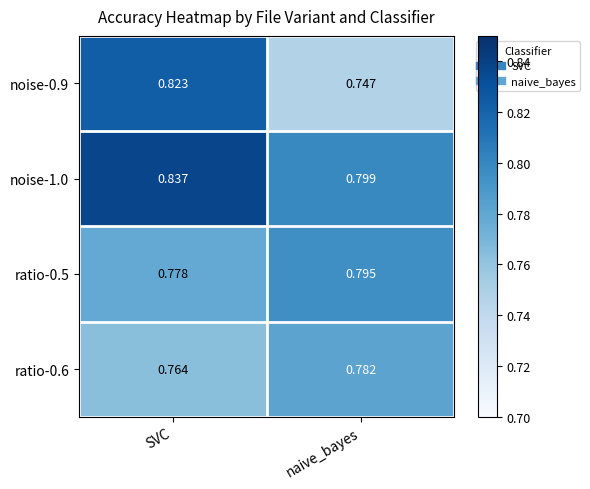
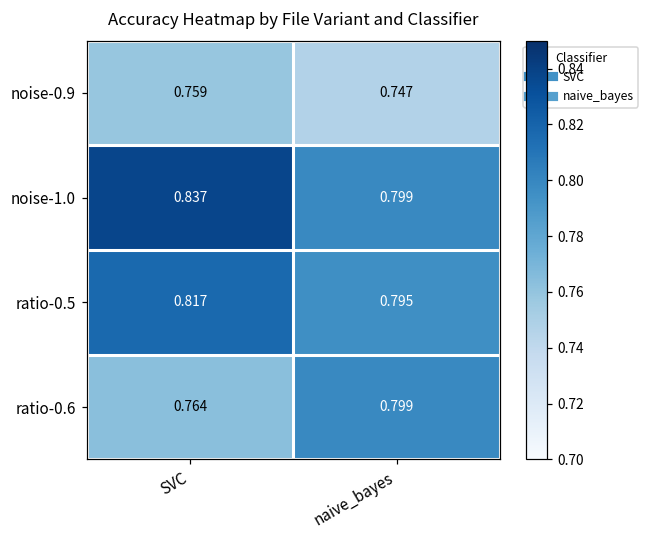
noise-0.9, SVC: 0.823 -> 0.759
ratio-0.5, SVC: 0.778 -> 0.817
ratio-0.6, naive_bayes: 0.782 -> 0.799
